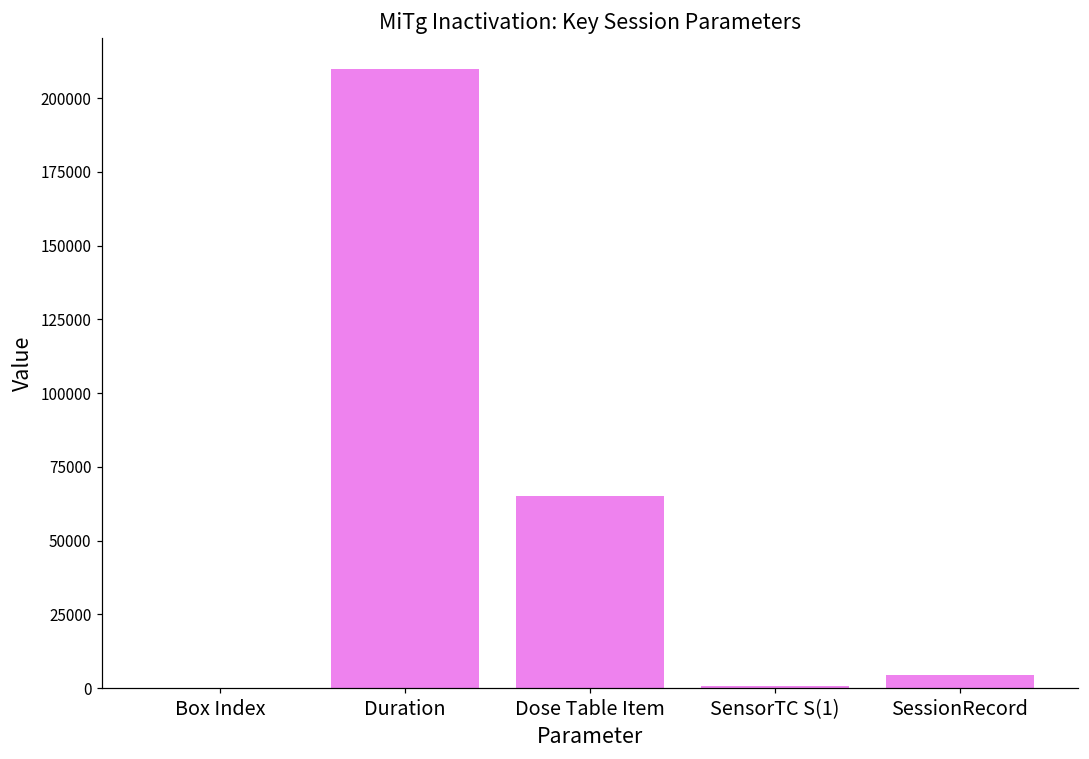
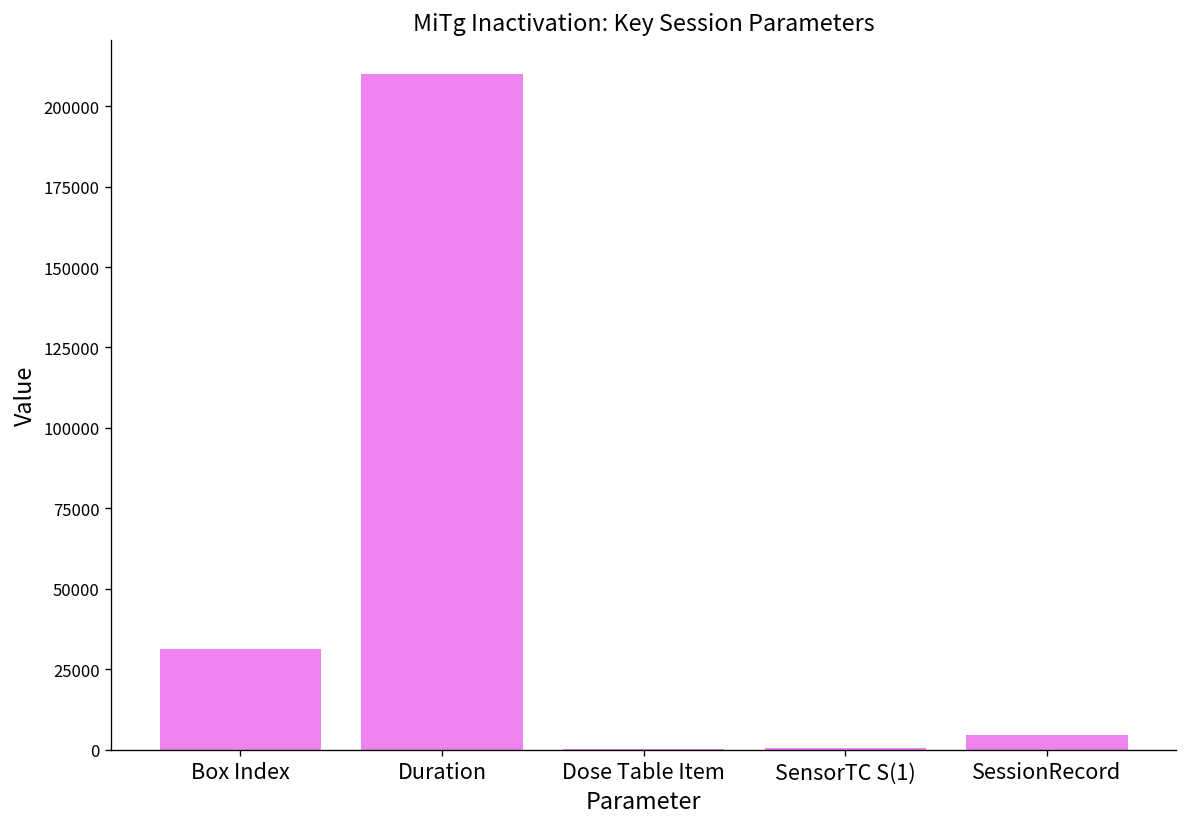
Box Index: 0 -> 31000
Dose Table Item: 65000 -> 0
